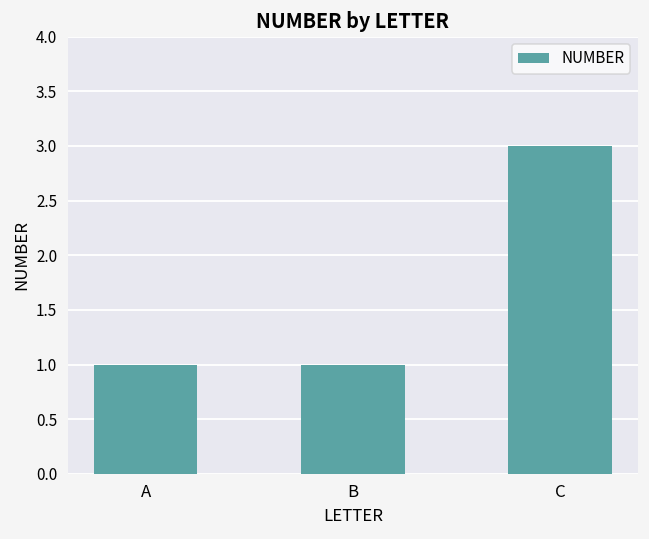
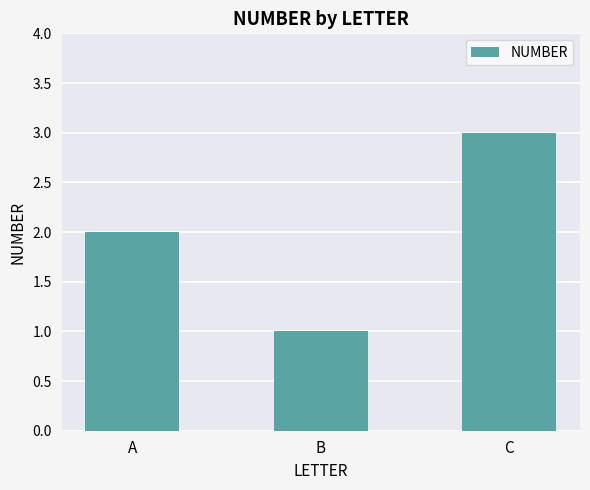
A: 1 -> 2
